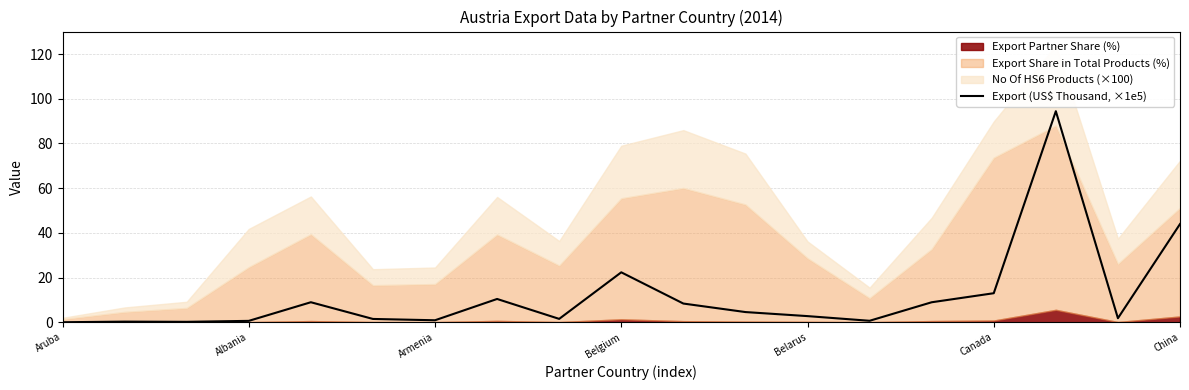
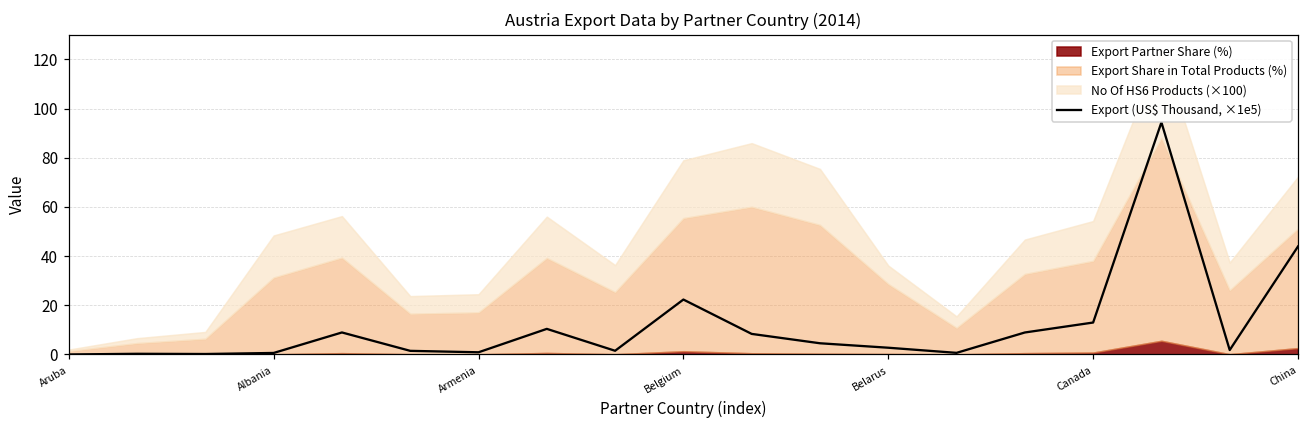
Export Share in Total Products (%), Albania: 25 -> 31
Export Share in Total Products (%), Canada: 73 -> 37
